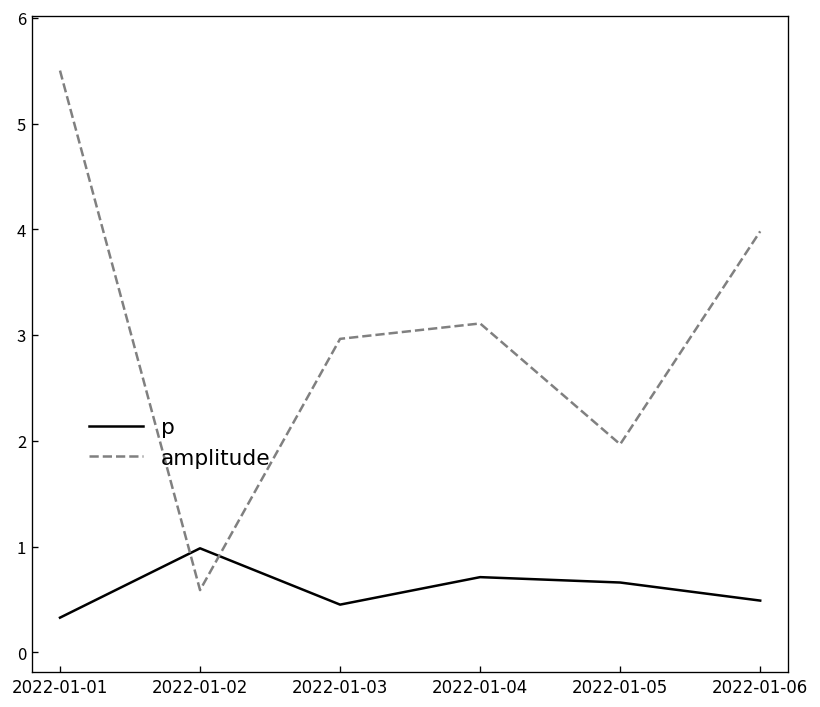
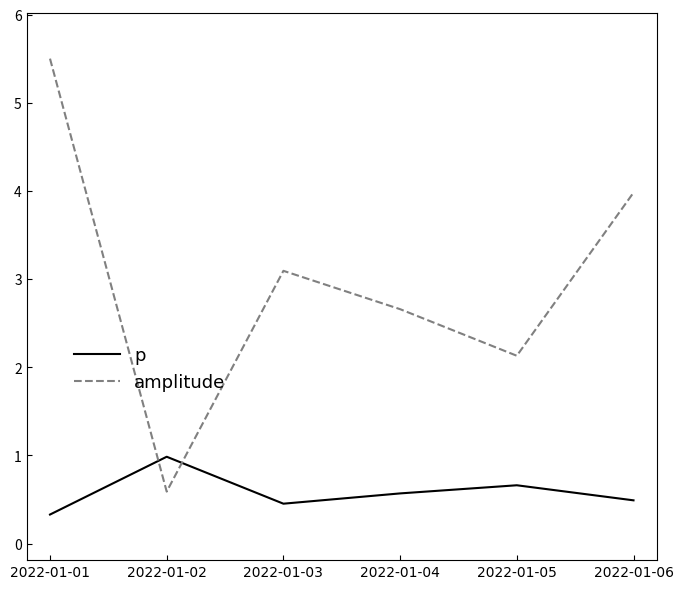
amplitude, 2022-01-03: 3.0 -> 3.1
p, 2022-01-04: 0.7 -> 0.6
amplitude, 2022-01-04: 3.1 -> 2.7
amplitude, 2022-01-05: 2.0 -> 2.1
